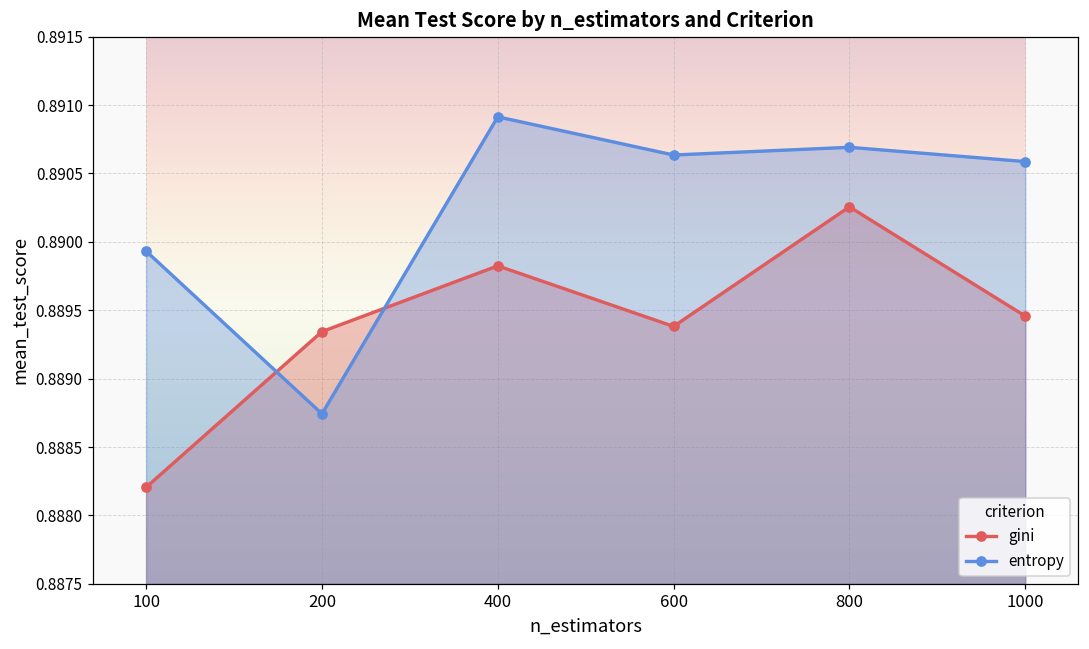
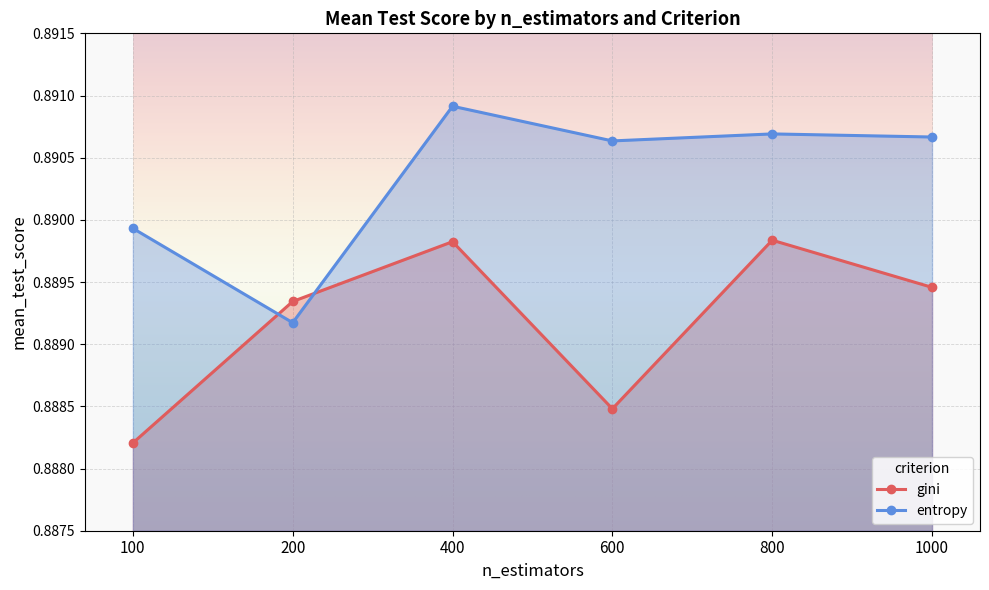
entropy, 200: 0.88874 -> 0.88917
gini, 600: 0.88938 -> 0.88848
gini, 800: 0.89026 -> 0.88984
entropy, 1000: 0.89059 -> 0.89067
